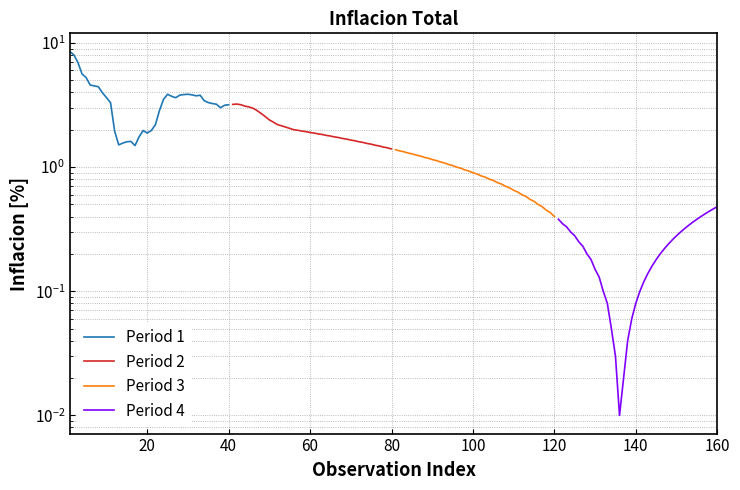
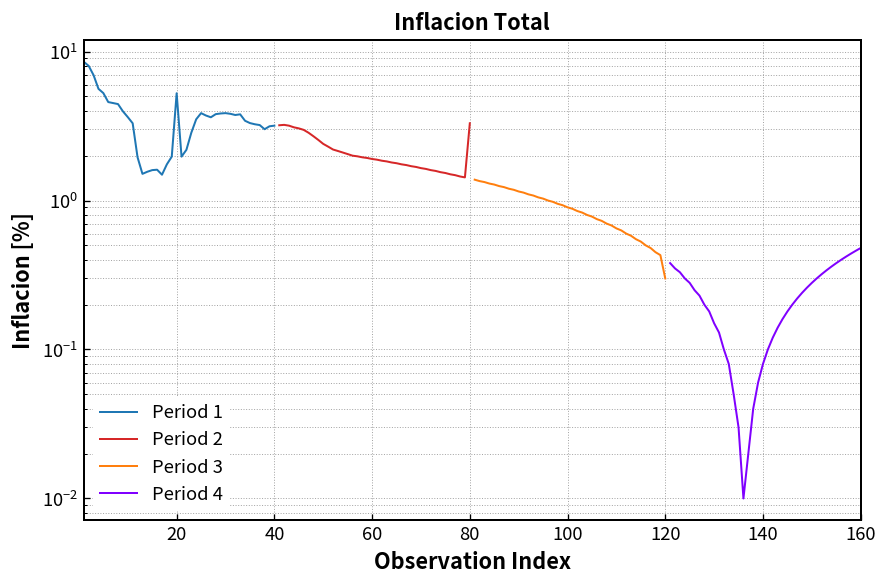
Period 1, 20: 1.9 -> 5.3
Period 2, 80: 1.4 -> 3.3
Period 3, 120: 0.4 -> 0.3
